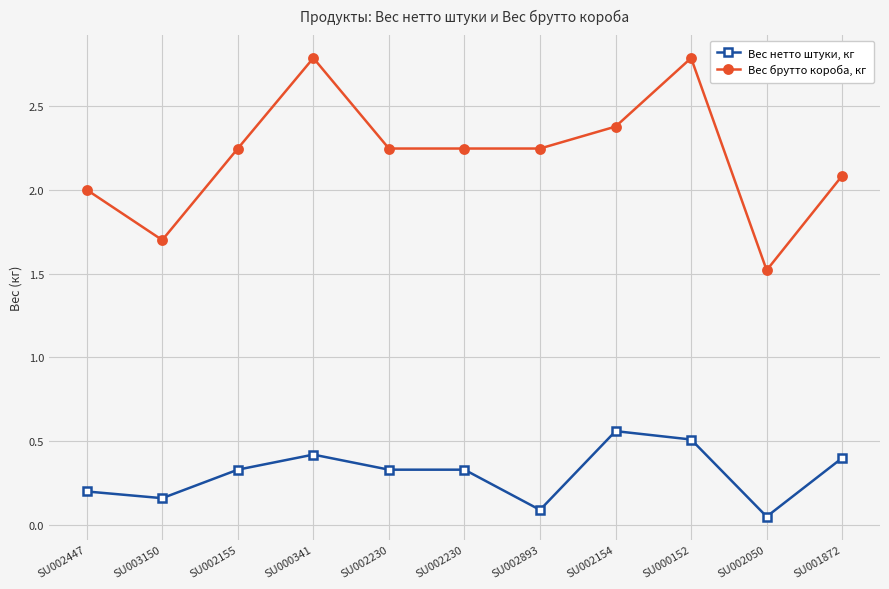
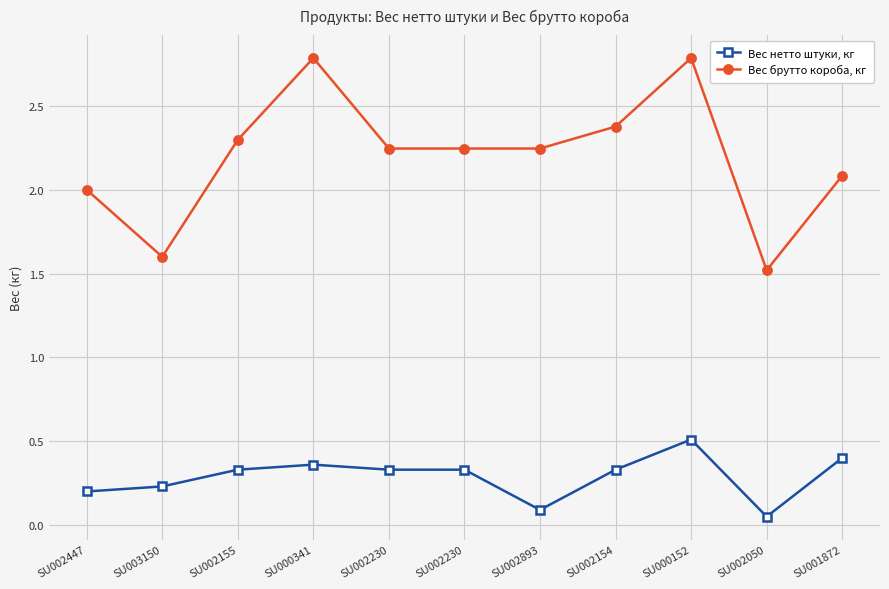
Вес нетто штуки, кг, SU003150: 0.16 -> 0.23
Вес брутто короба, кг, SU003150: 1.7 -> 1.6
Вес брутто короба, кг, SU002155: 2.25 -> 2.30
Вес нетто штуки, кг, SU000341: 0.42 -> 0.36
Вес нетто штуки, кг, SU002154: 0.56 -> 0.33
